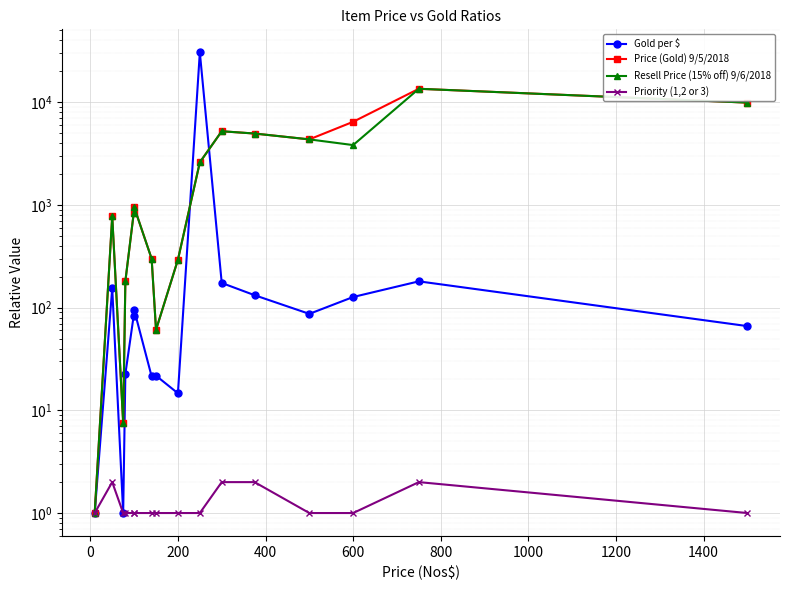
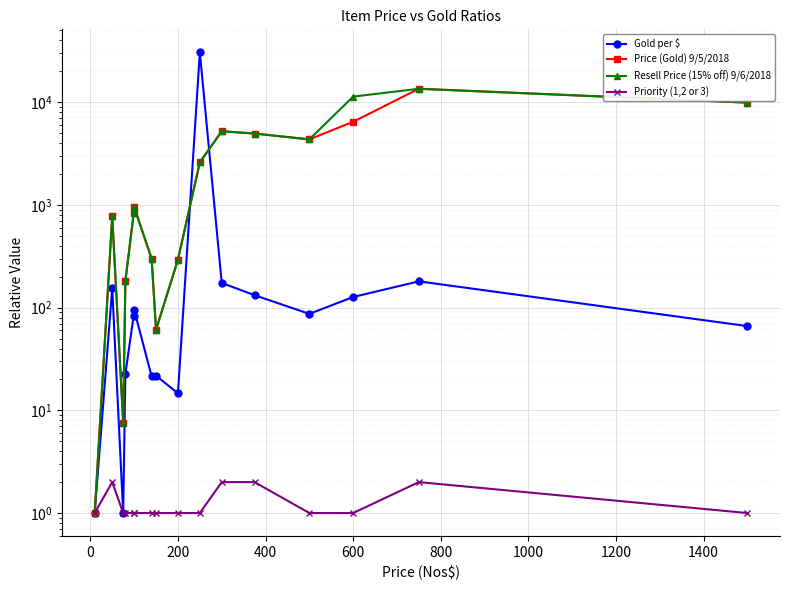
Resell Price (15% off) 9/6/2018, 600: 3800 -> 11000
